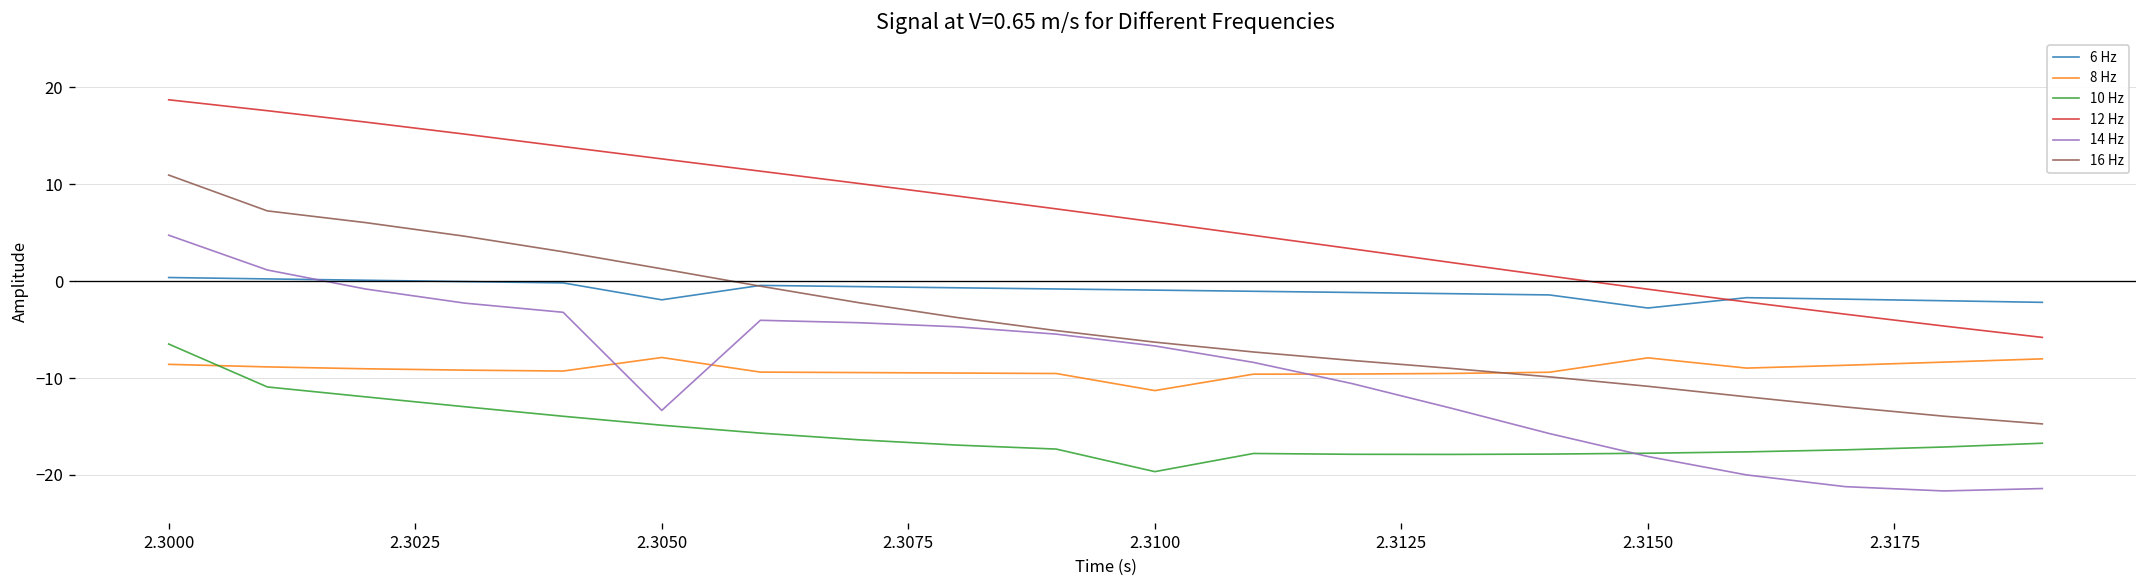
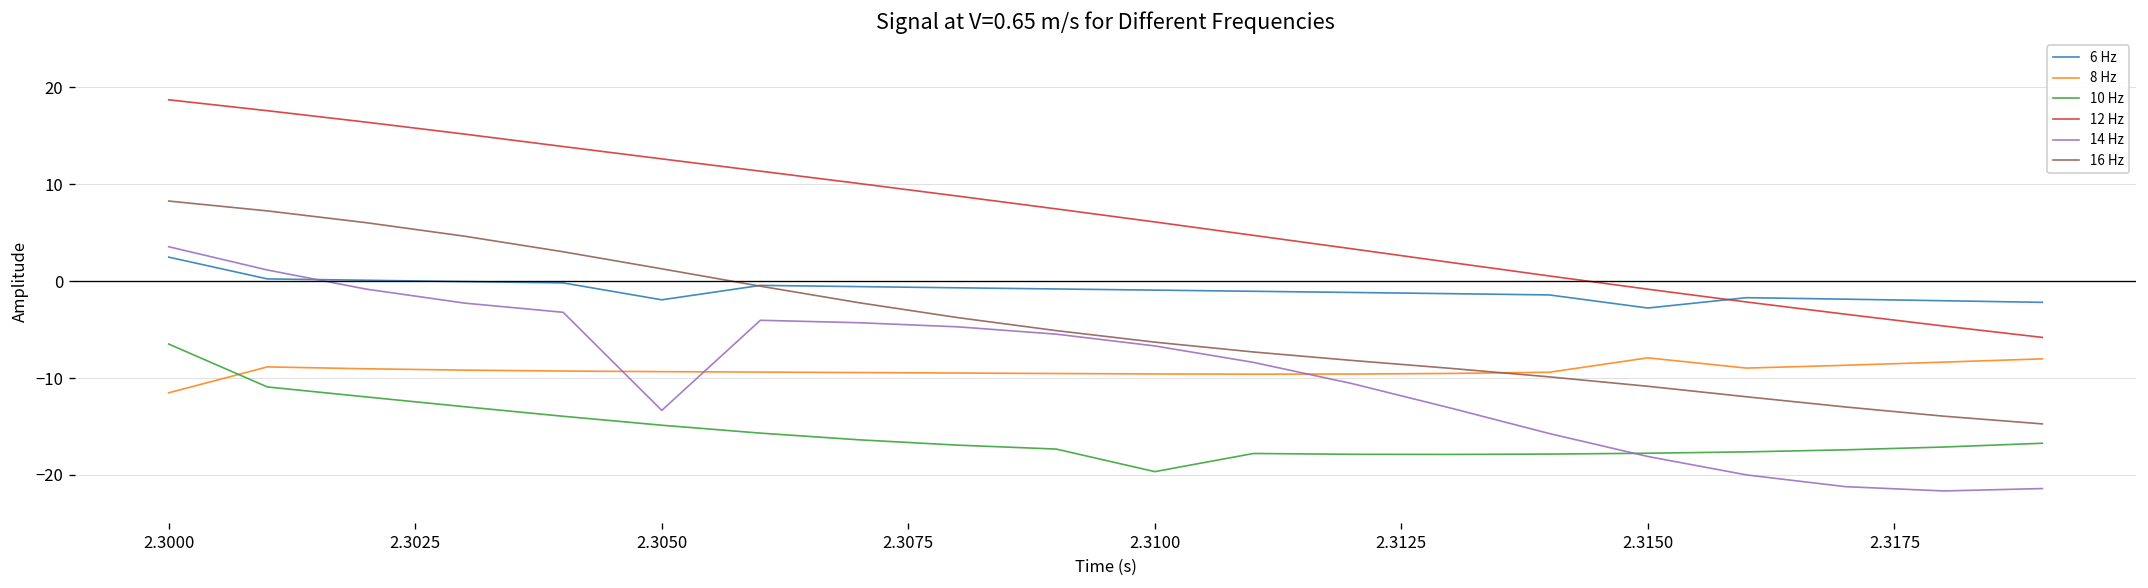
6 Hz, 2.3000: 0 -> 2
8 Hz, 2.3000: -9 -> -12
14 Hz, 2.3000: 5 -> 4
16 Hz, 2.3000: 11 -> 8
8 Hz, 2.3050: -8 -> -9
8 Hz, 2.3100: -11 -> -10
